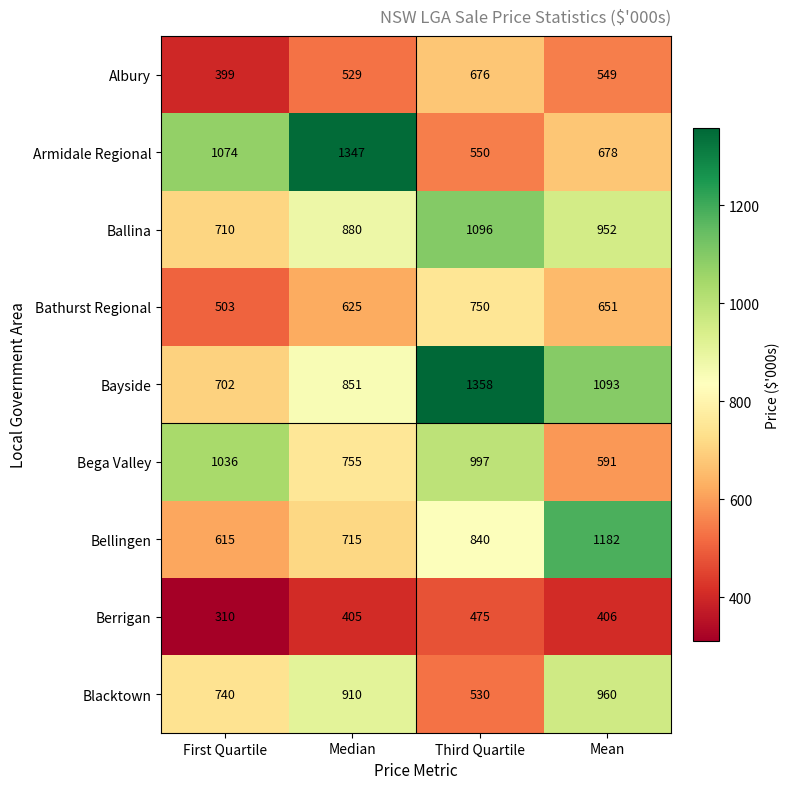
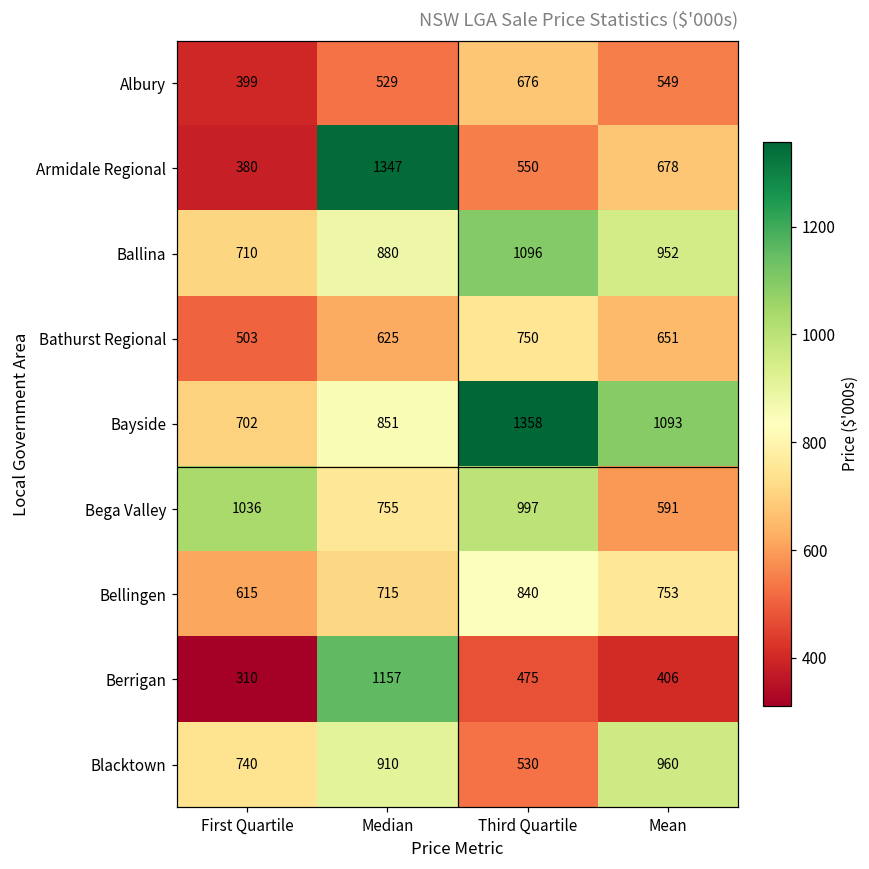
Armidale Regional, First Quartile: 1074 -> 380
Bellingen, Mean: 1182 -> 753
Berrigan, Median: 405 -> 1157
